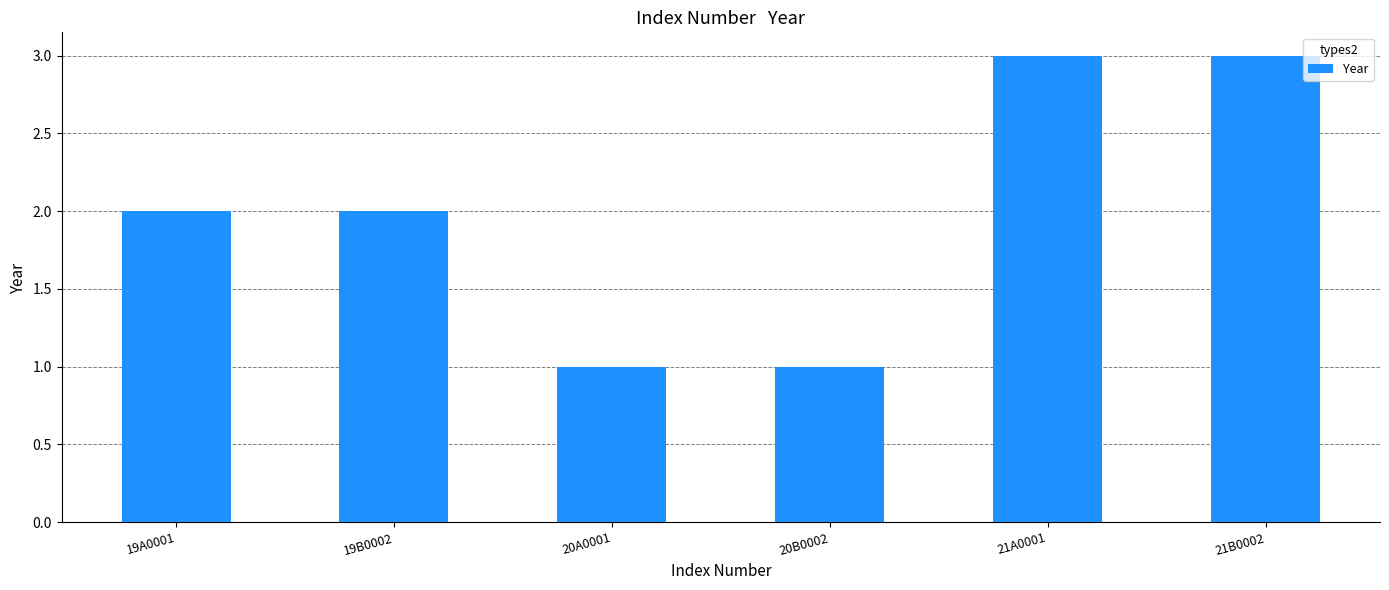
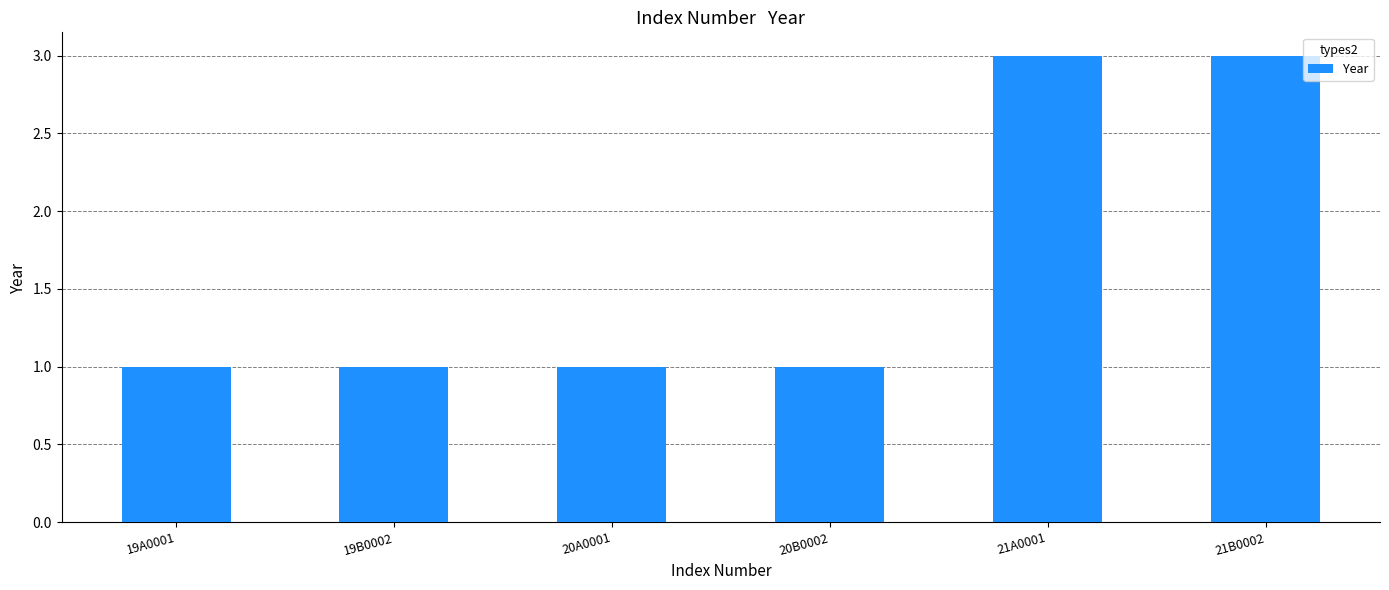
19A0001: 2 -> 1
19B0002: 2 -> 1
